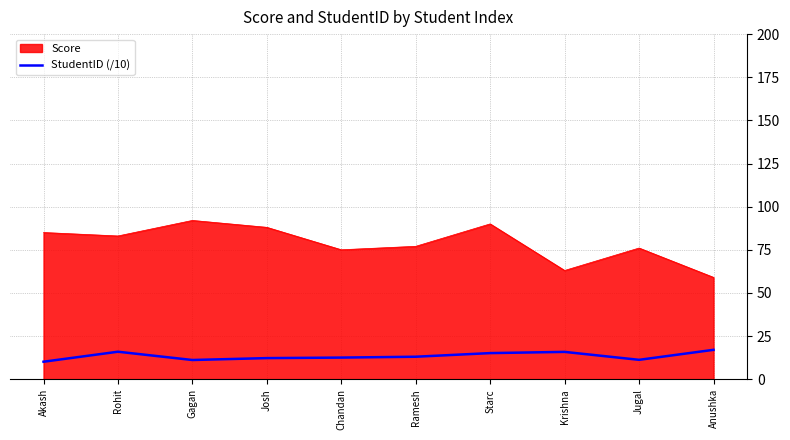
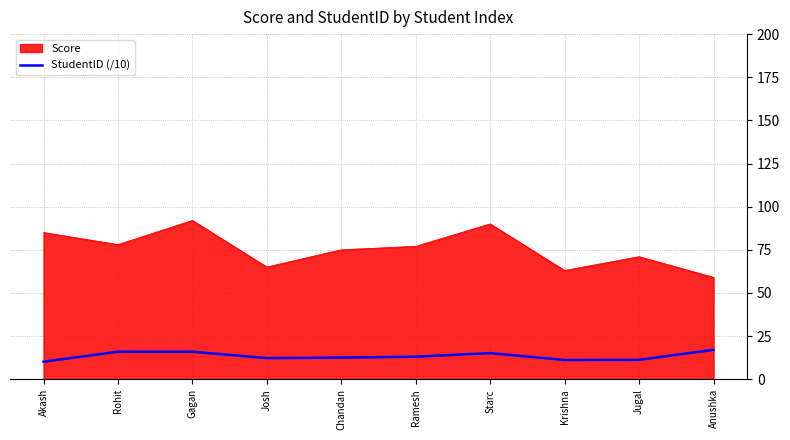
Score, Rohit: 83 -> 78
StudentID (/10), Gagan: 11 -> 16
Score, Josh: 88 -> 65
StudentID (/10), Krishna: 16 -> 11
Score, Jugal: 76 -> 71
